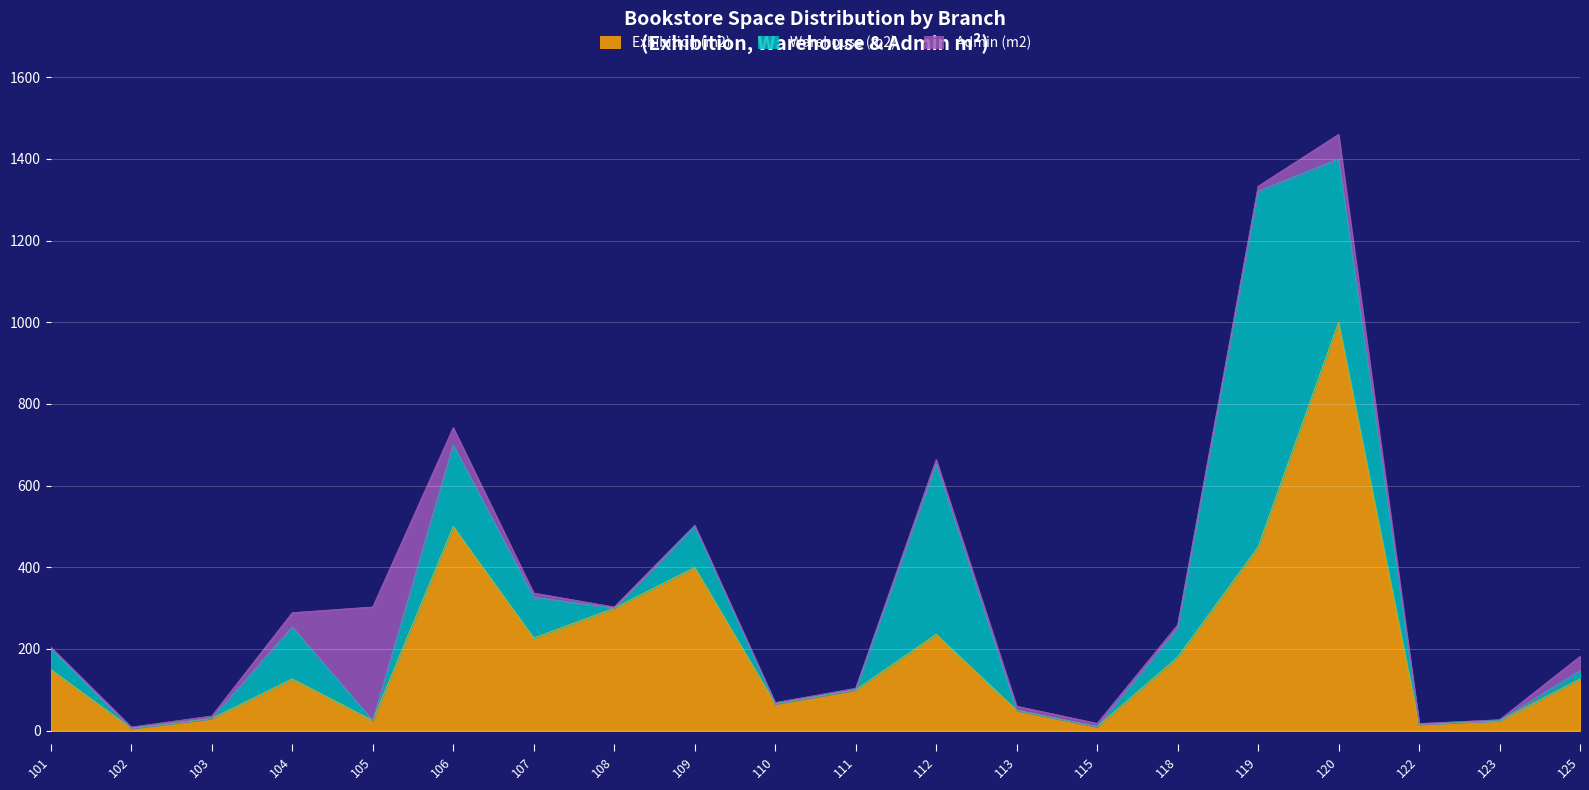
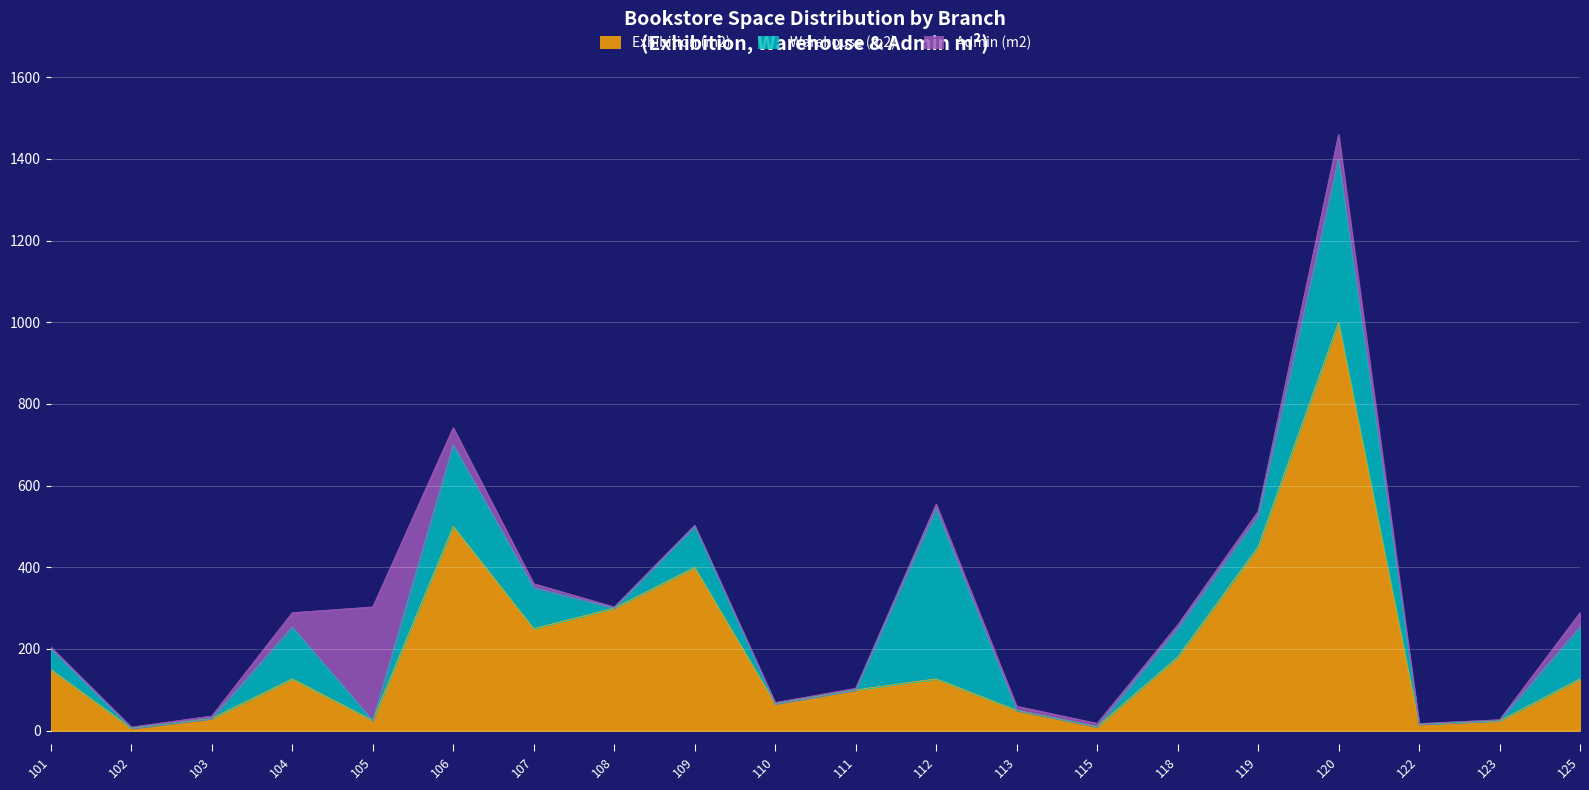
Exhibition (m2), 107: 230 -> 250
Exhibition (m2), 112: 240 -> 130
Warehouse (m2), 119: 870 -> 80
Warehouse (m2), 125: 20 -> 130
